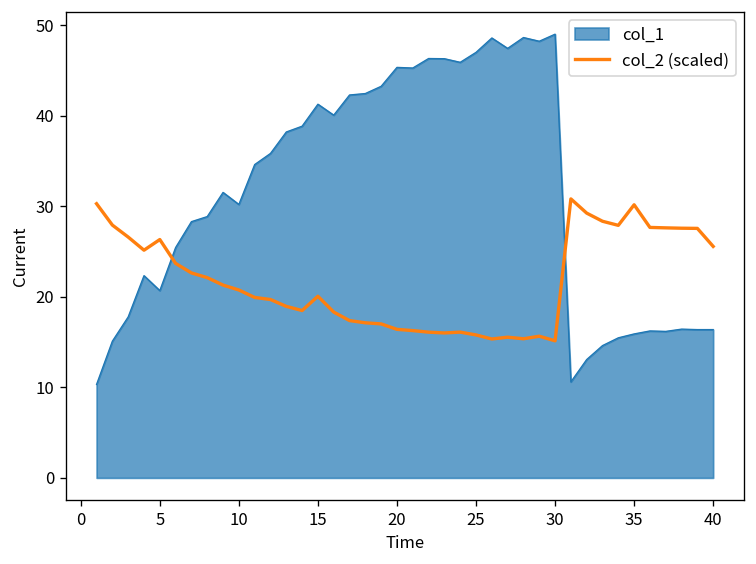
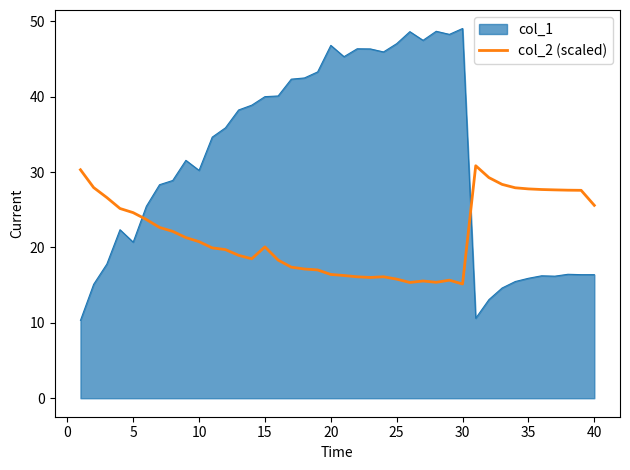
col_2 (scaled), 5: 26 -> 25
col_1, 15: 41 -> 40
col_1, 20: 45 -> 47
col_2 (scaled), 35: 30 -> 28
